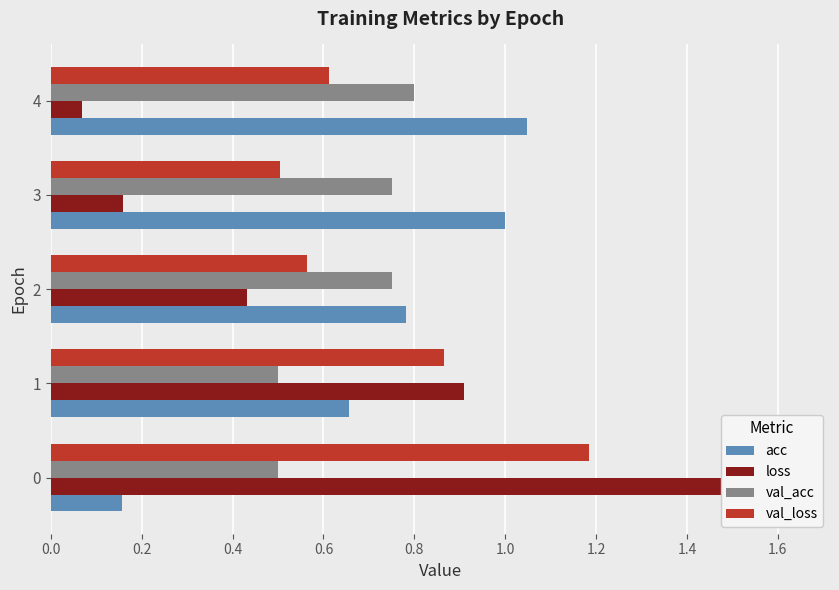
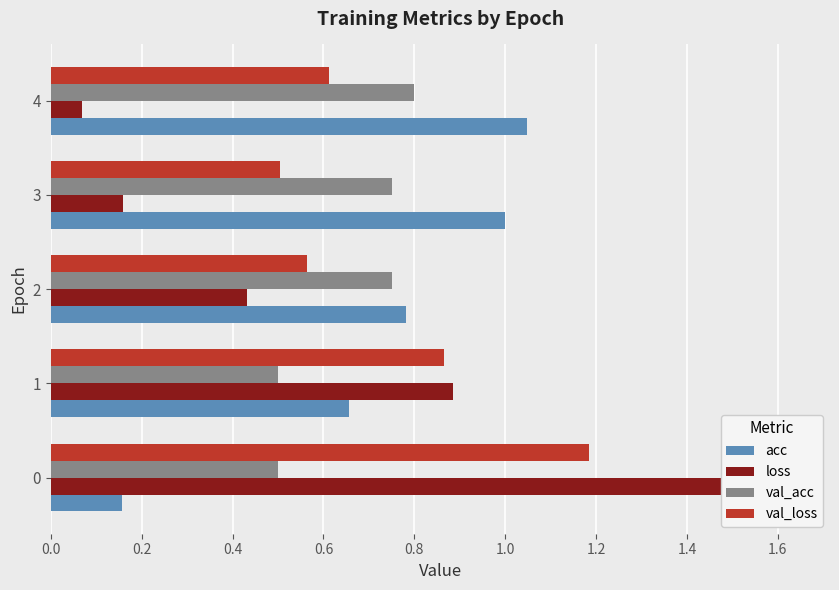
loss, 1: 0.91 -> 0.89
